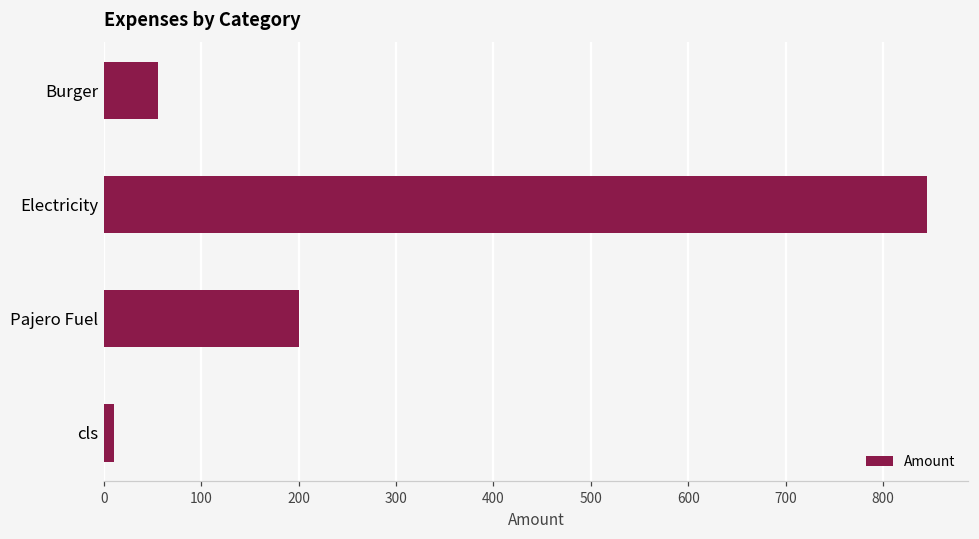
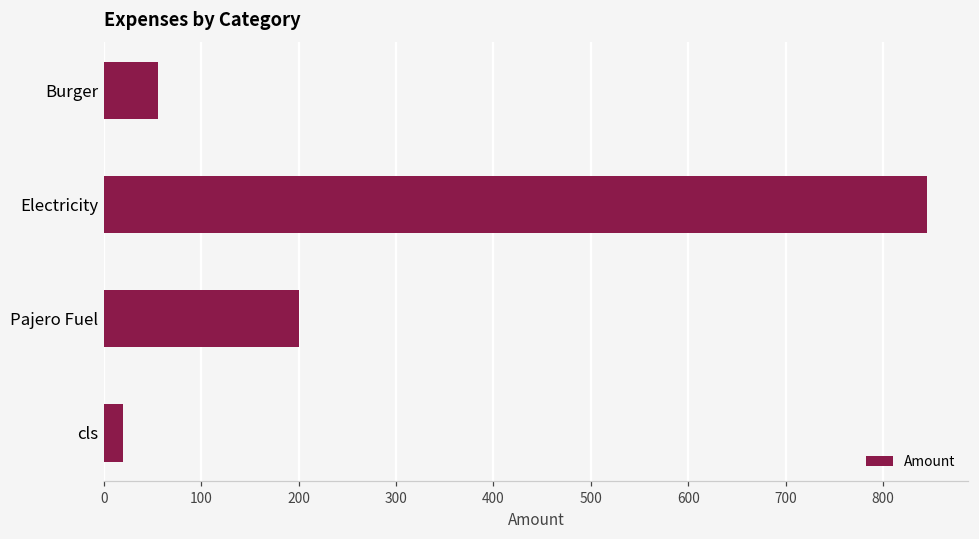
cls: 10 -> 20
